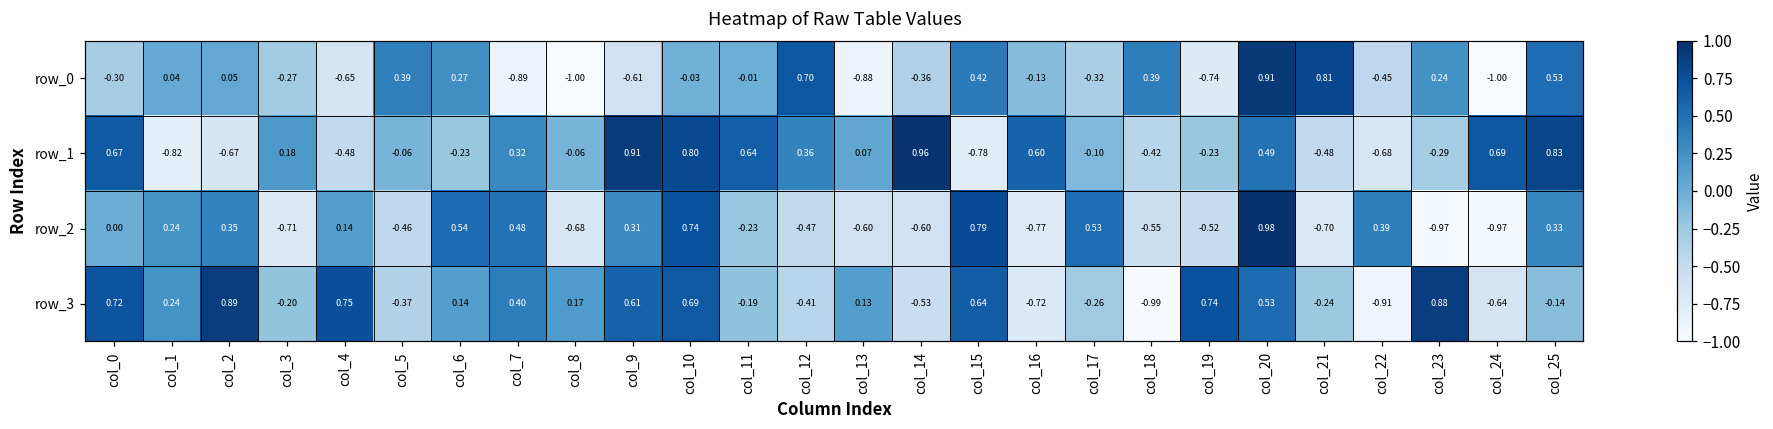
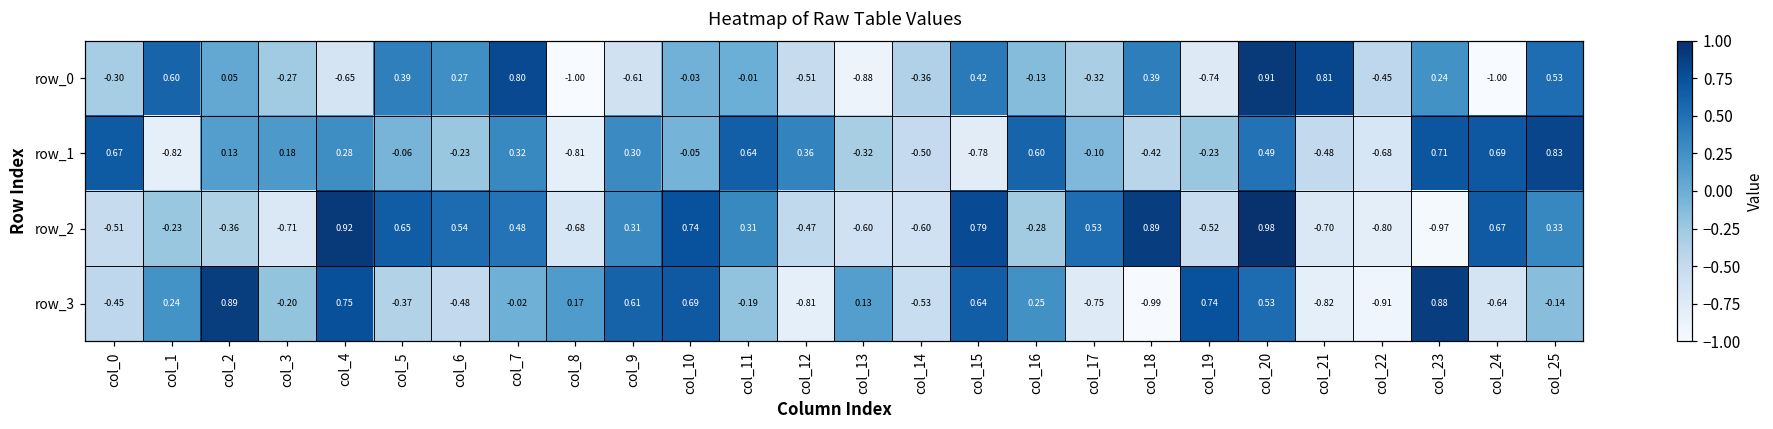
row_0, col_1: 0.04 -> 0.60
row_0, col_7: -0.89 -> 0.80
row_0, col_12: 0.70 -> -0.51
row_1, col_2: -0.67 -> 0.13
row_1, col_4: -0.48 -> 0.28
row_1, col_8: -0.06 -> -0.81
row_1, col_9: 0.91 -> 0.30
row_1, col_10: 0.80 -> -0.05
row_1, col_13: 0.07 -> -0.32
row_1, col_14: 0.96 -> -0.50
row_1, col_23: -0.29 -> 0.71
row_2, col_0: 0.00 -> -0.51
row_2, col_1: 0.24 -> -0.23
row_2, col_2: 0.35 -> -0.36
row_2, col_4: 0.14 -> 0.92
row_2, col_5: -0.46 -> 0.65
row_2, col_11: -0.23 -> 0.31
row_2, col_16: -0.77 -> -0.28
row_2, col_18: -0.55 -> 0.89
row_2, col_22: 0.39 -> -0.80
row_2, col_24: -0.97 -> 0.67
row_3, col_0: 0.72 -> -0.45
row_3, col_6: 0.14 -> -0.48
row_3, col_7: 0.40 -> -0.02
row_3, col_12: -0.41 -> -0.81
row_3, col_16: -0.72 -> 0.25
row_3, col_17: -0.26 -> -0.75
row_3, col_21: -0.24 -> -0.82
